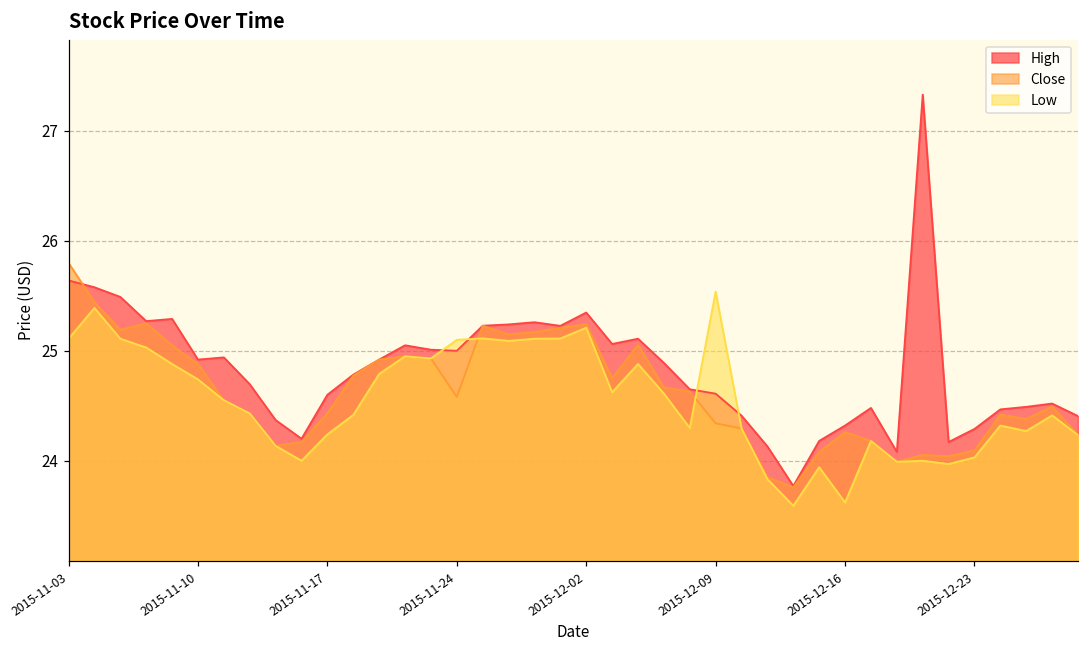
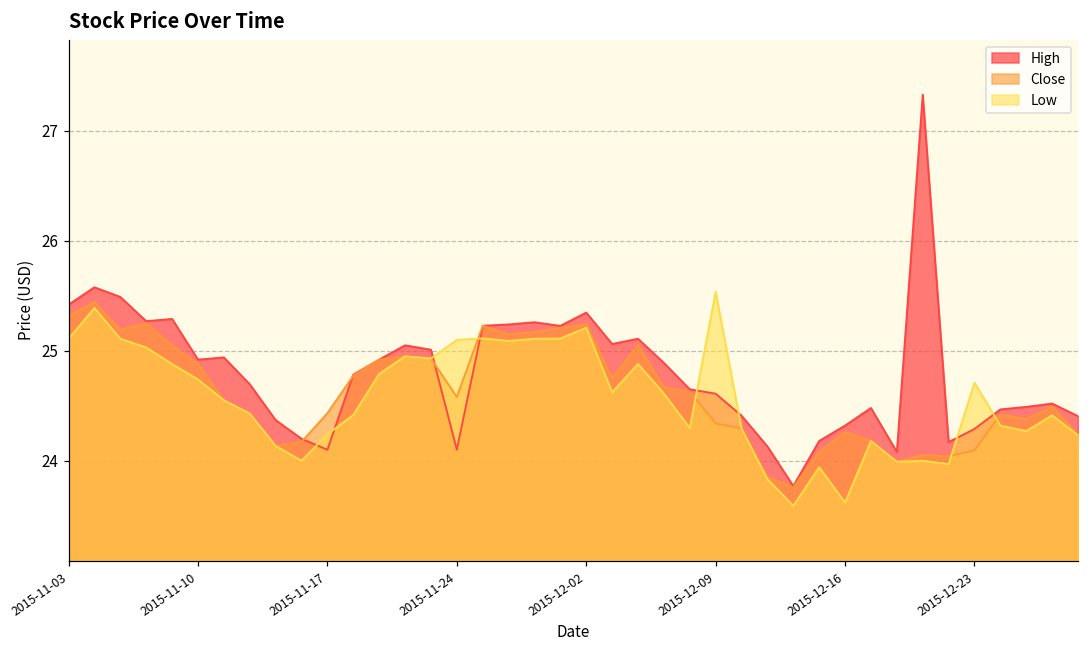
High, 2015-11-03: 25.6 -> 25.4
Close, 2015-11-03: 25.8 -> 25.3
High, 2015-11-17: 24.6 -> 24.1
High, 2015-11-24: 25.0 -> 24.1
Low, 2015-12-23: 24.0 -> 24.7
